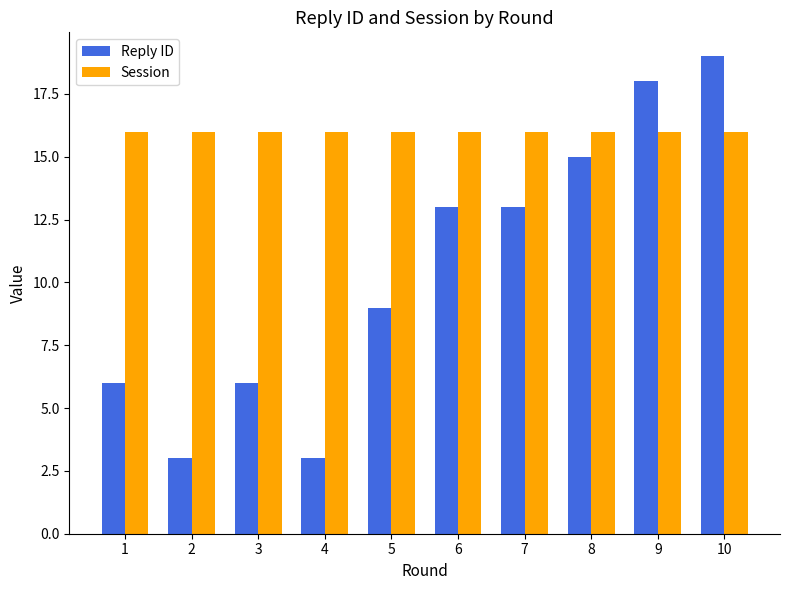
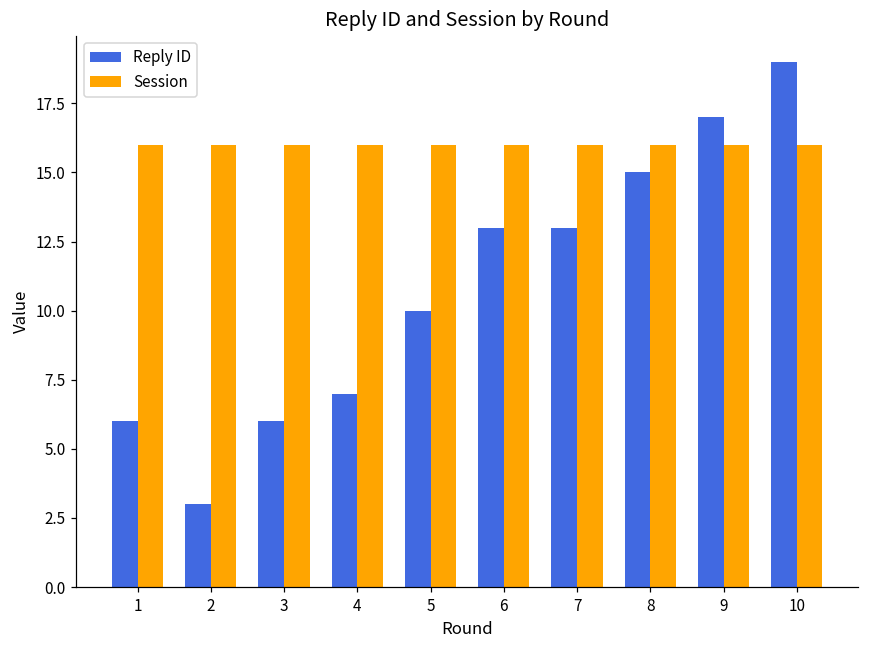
Reply ID, 4: 3 -> 7
Reply ID, 5: 9 -> 10
Reply ID, 9: 18 -> 17
